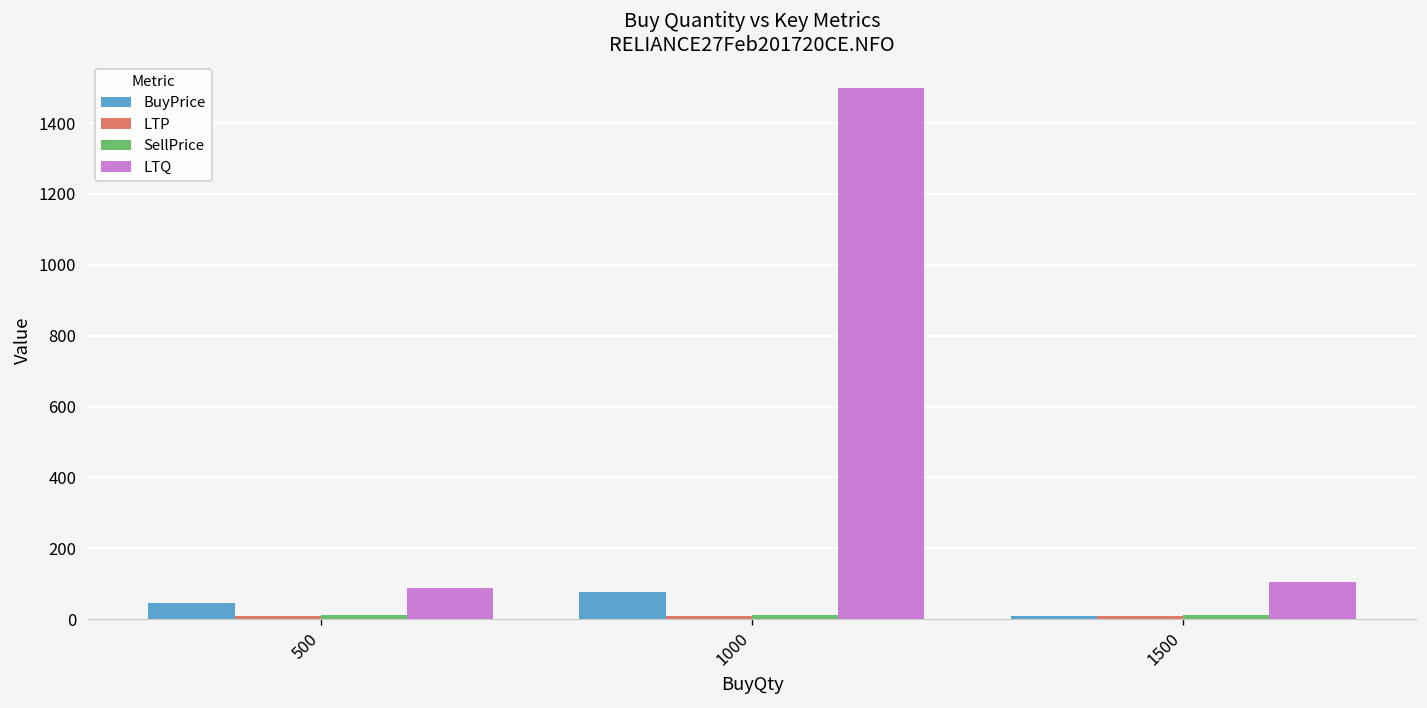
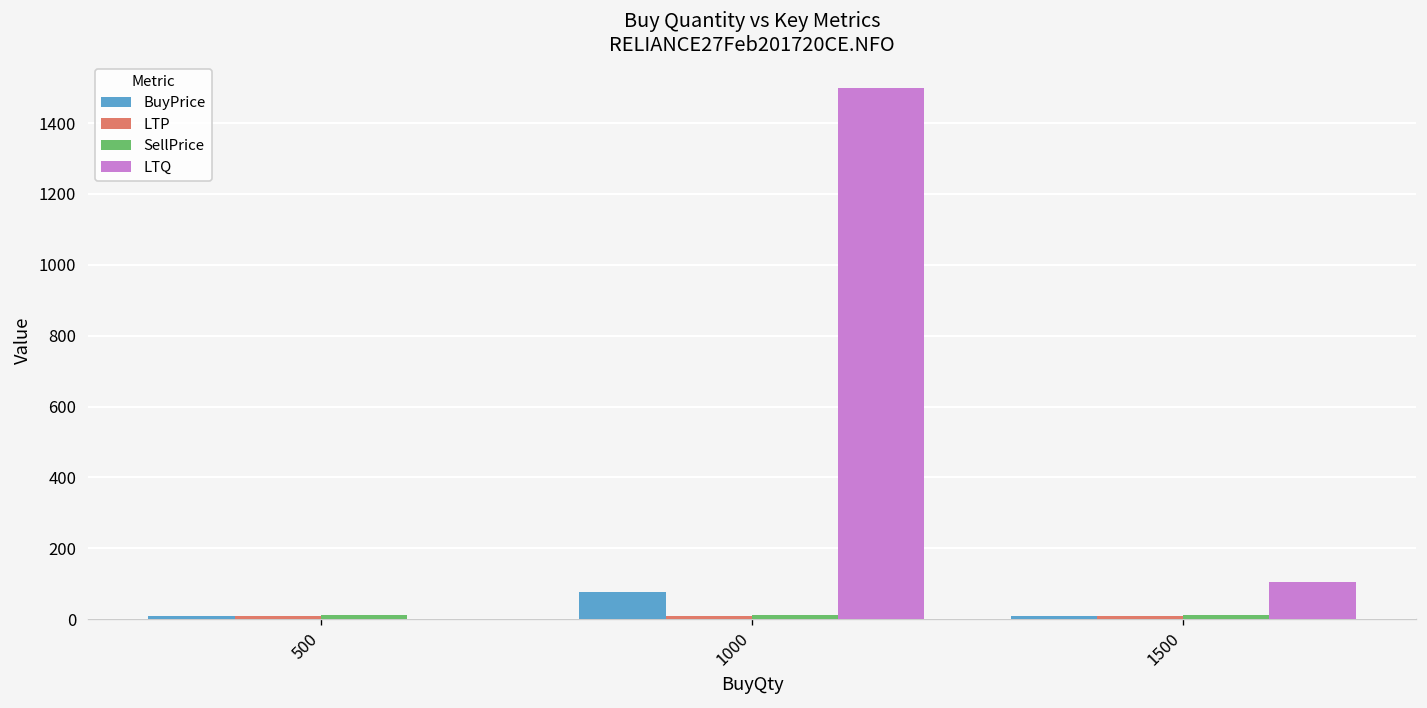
BuyPrice, 500: 40 -> 10
LTQ, 500: 90 -> 0
